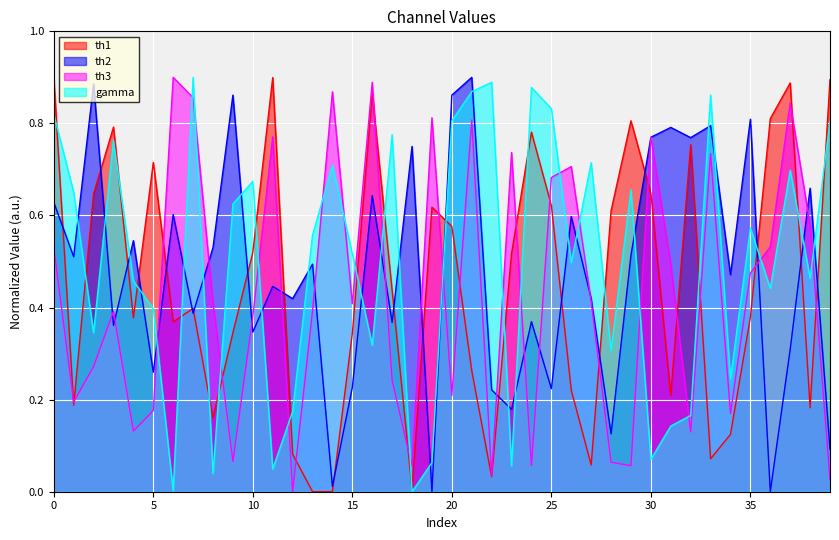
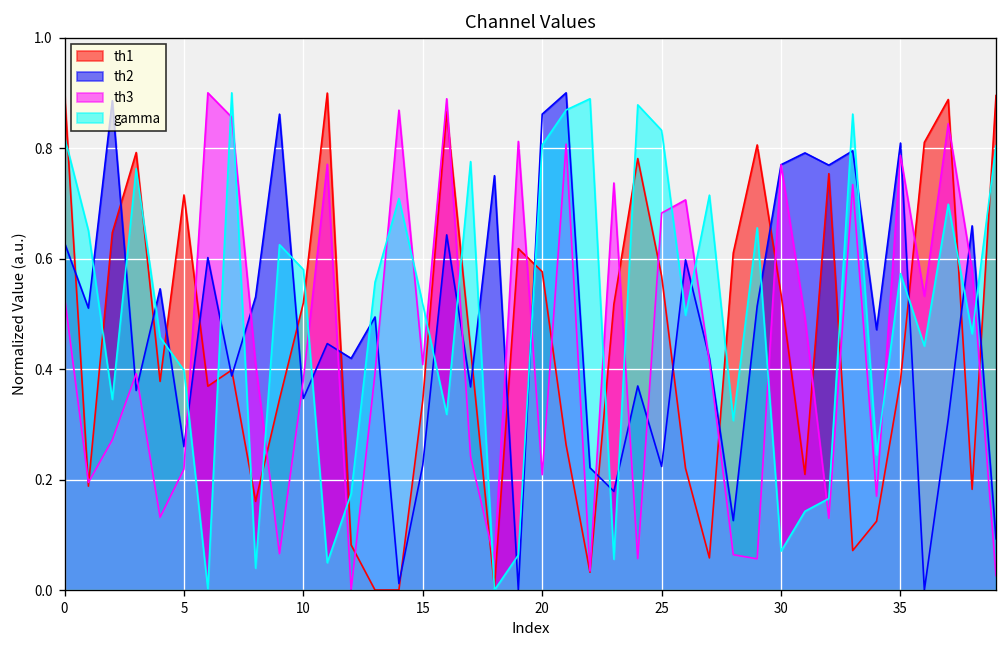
th3, 5: 0.18 -> 0.22
gamma, 10: 0.67 -> 0.58
th1, 25: 0.62 -> 0.57
th1, 30: 0.65 -> 0.54
th3, 35: 0.48 -> 0.79
